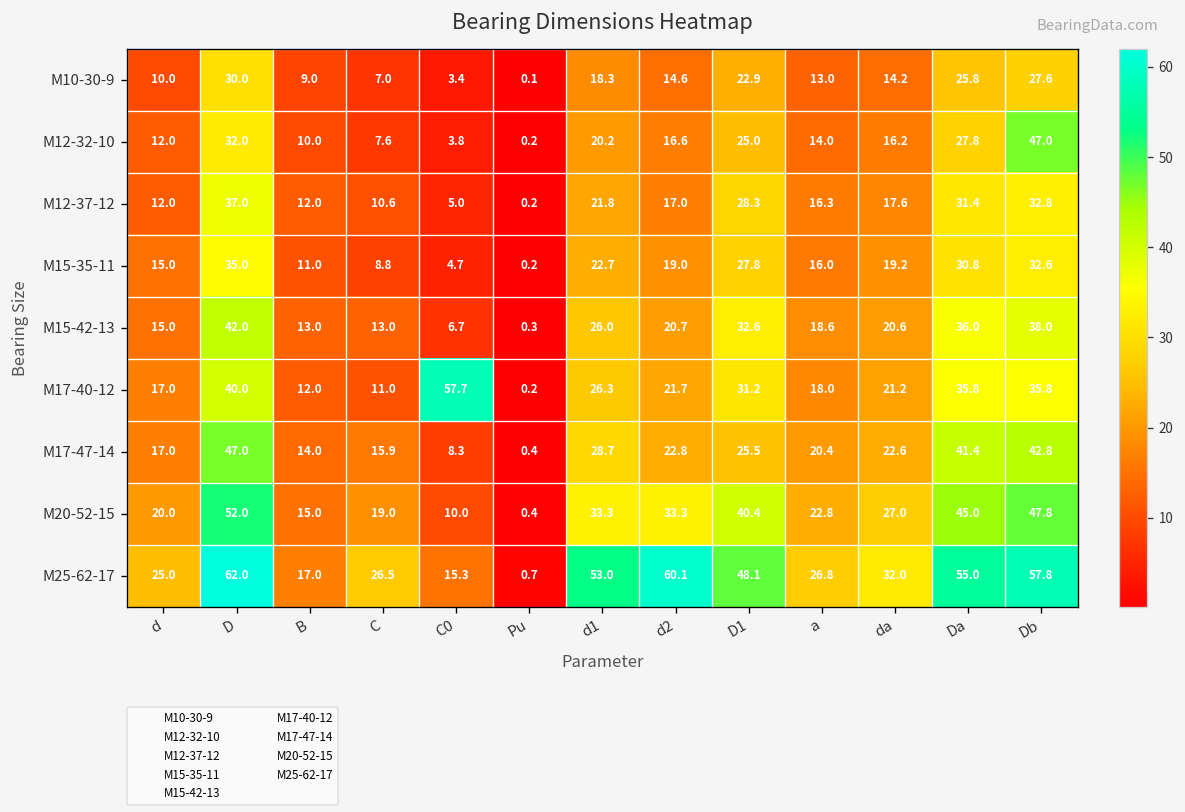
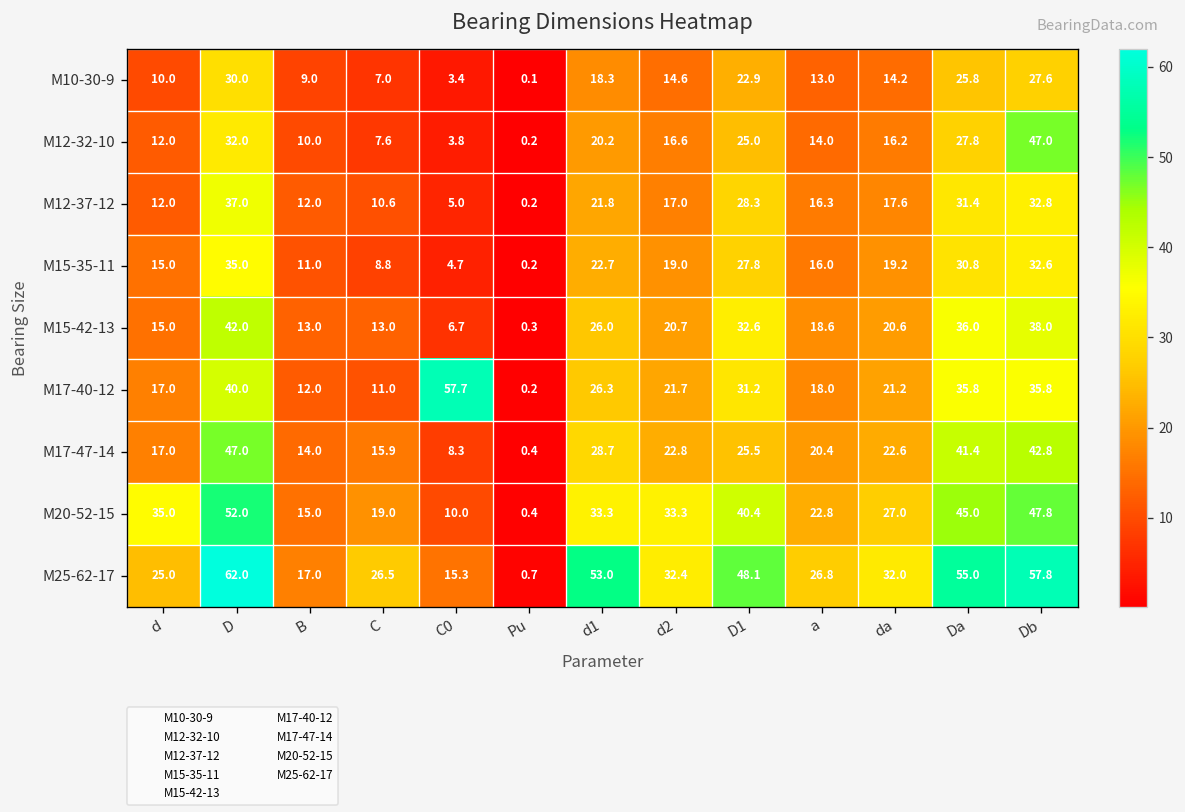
M20-52-15, d: 20.0 -> 35.0
M25-62-17, d2: 60.1 -> 32.4
